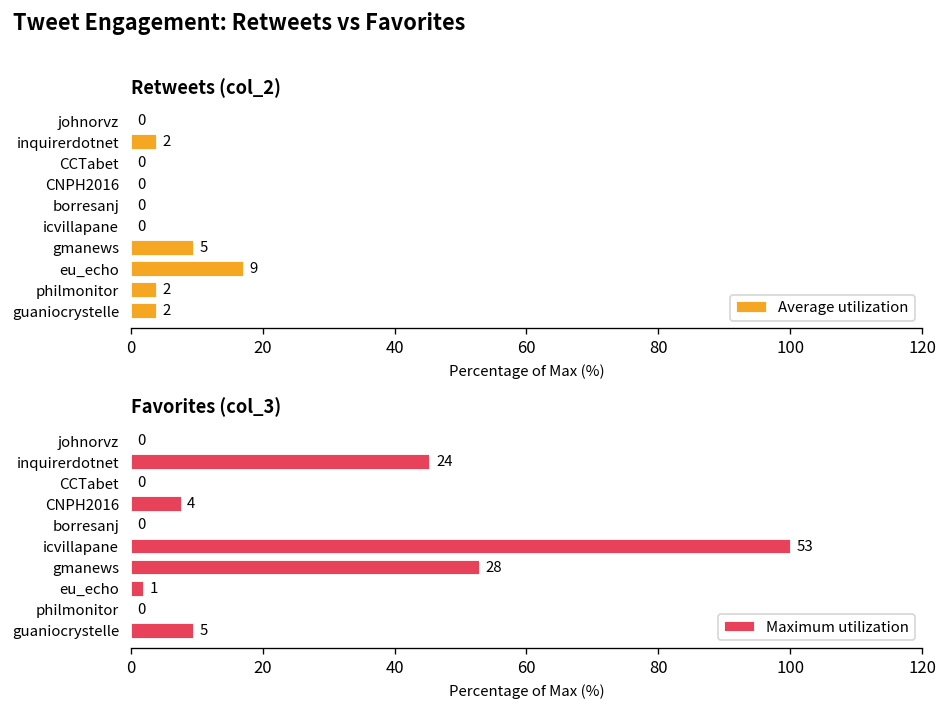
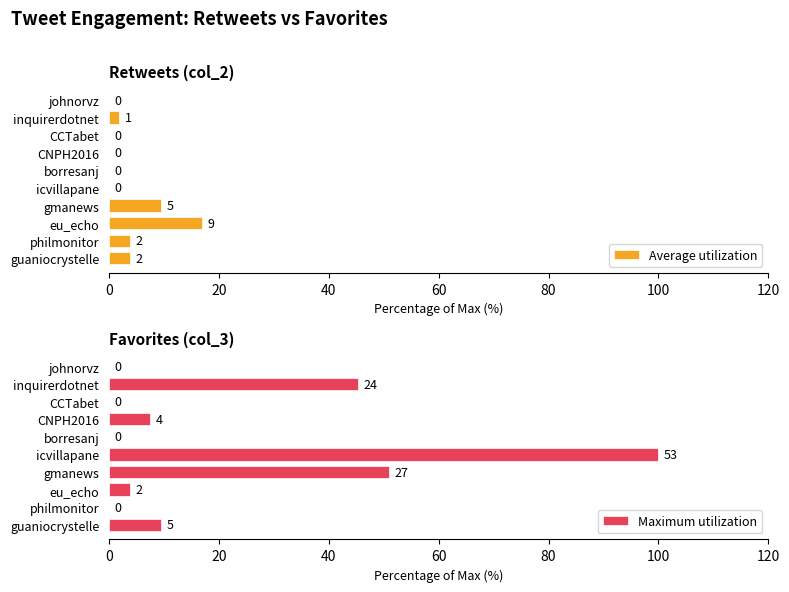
Retweets (col_2), inquirerdotnet: 2 -> 1
Favorites (col_3), gmanews: 28 -> 27
Favorites (col_3), eu_echo: 1 -> 2
